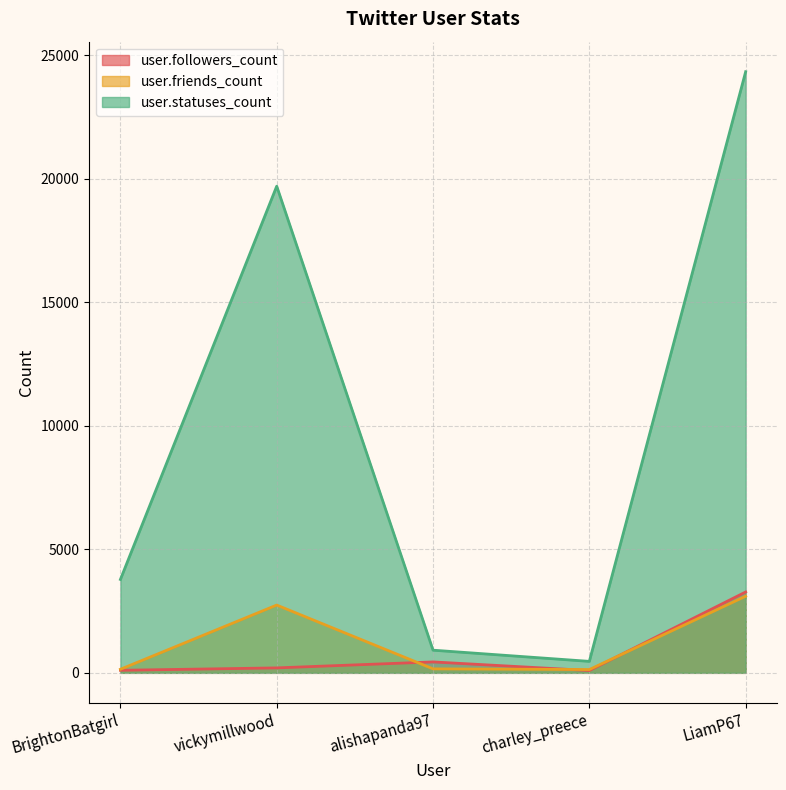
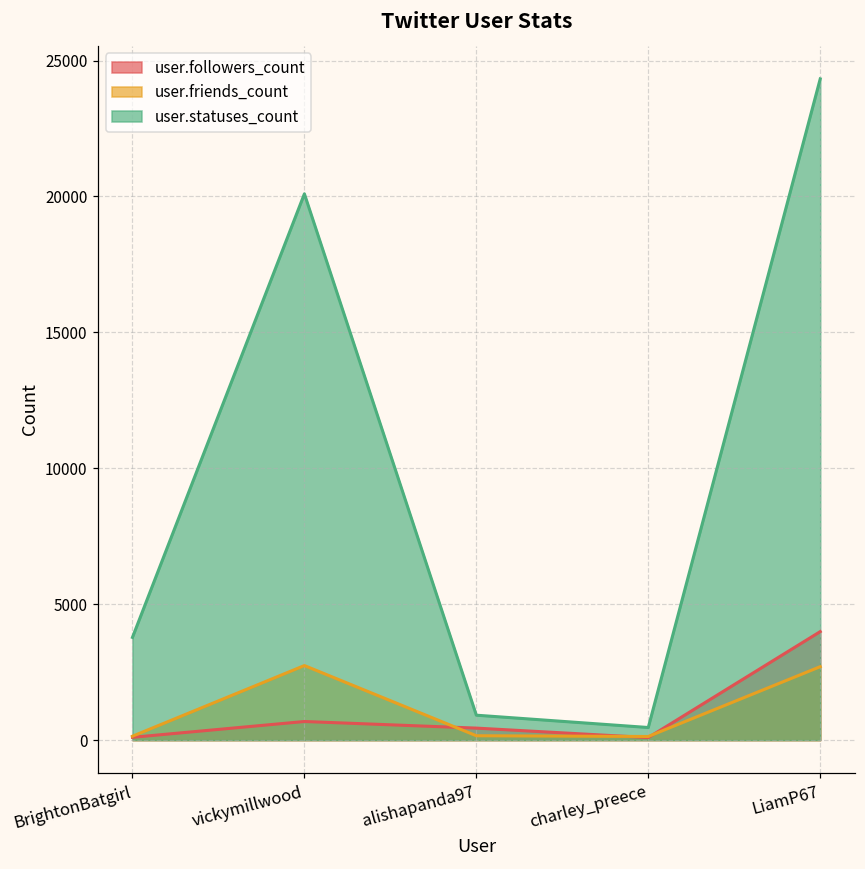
user.followers_count, vickymillwood: 200 -> 700
user.statuses_count, vickymillwood: 19700 -> 20100
user.followers_count, LiamP67: 3300 -> 4000
user.friends_count, LiamP67: 3100 -> 2700
